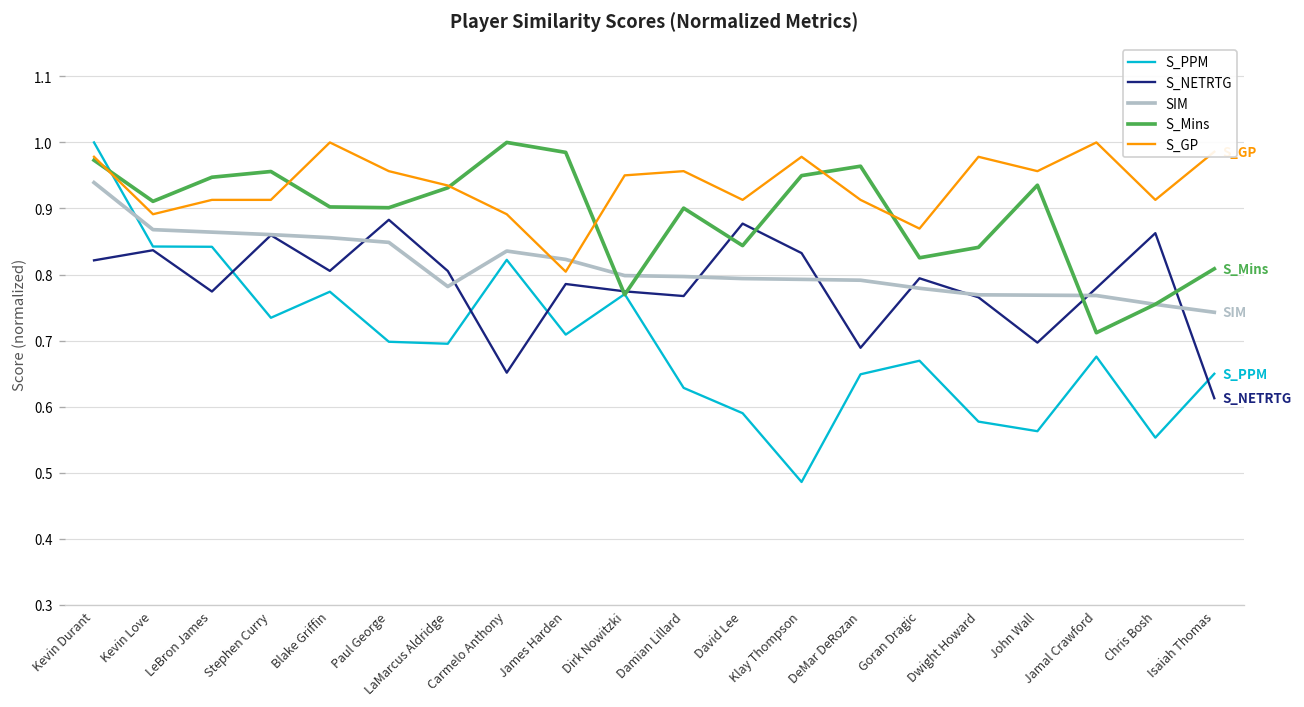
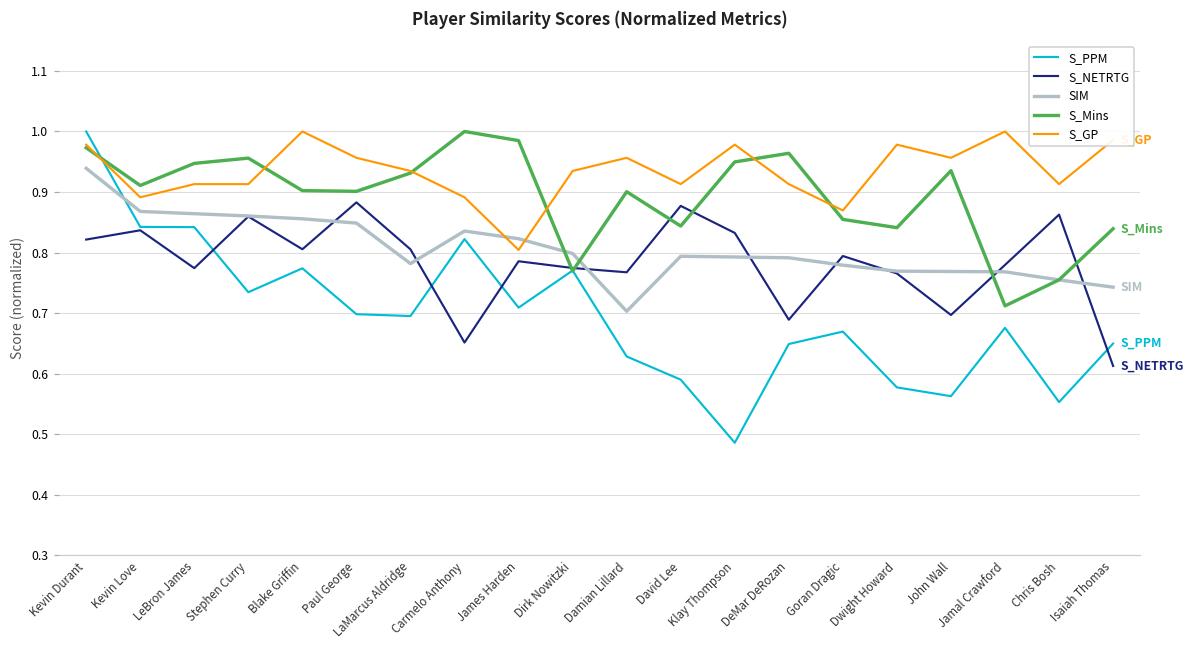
S_GP, Dirk Nowitzki: 0.95 -> 0.93
SIM, Damian Lillard: 0.80 -> 0.70
S_Mins, Goran Dragic: 0.83 -> 0.85
S_Mins, Isaiah Thomas: 0.81 -> 0.84
